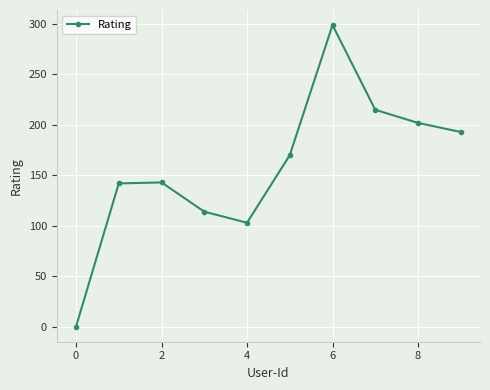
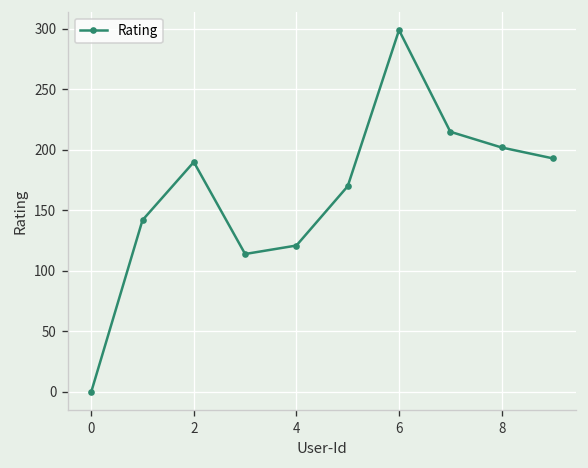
2: 143 -> 190
4: 103 -> 121
